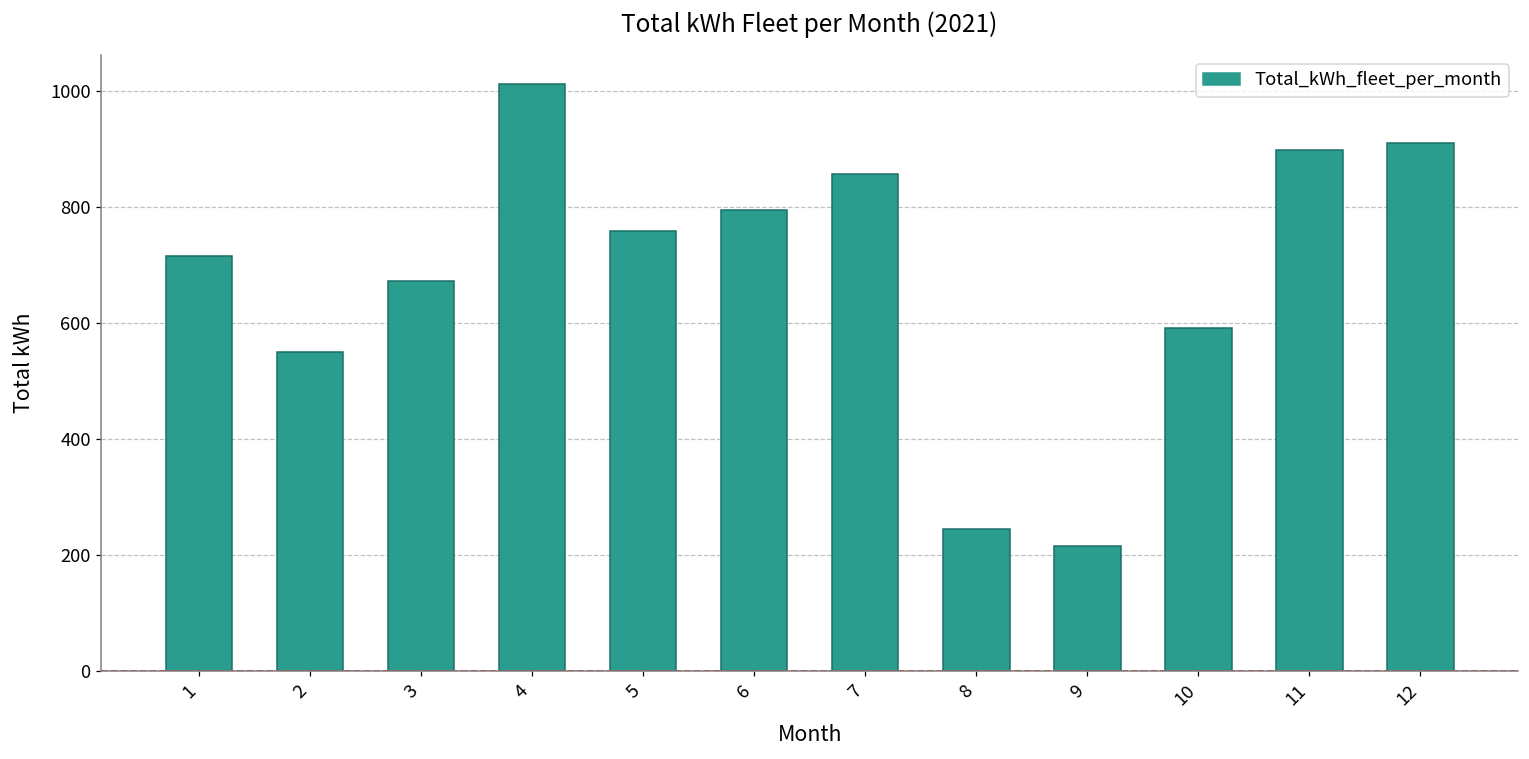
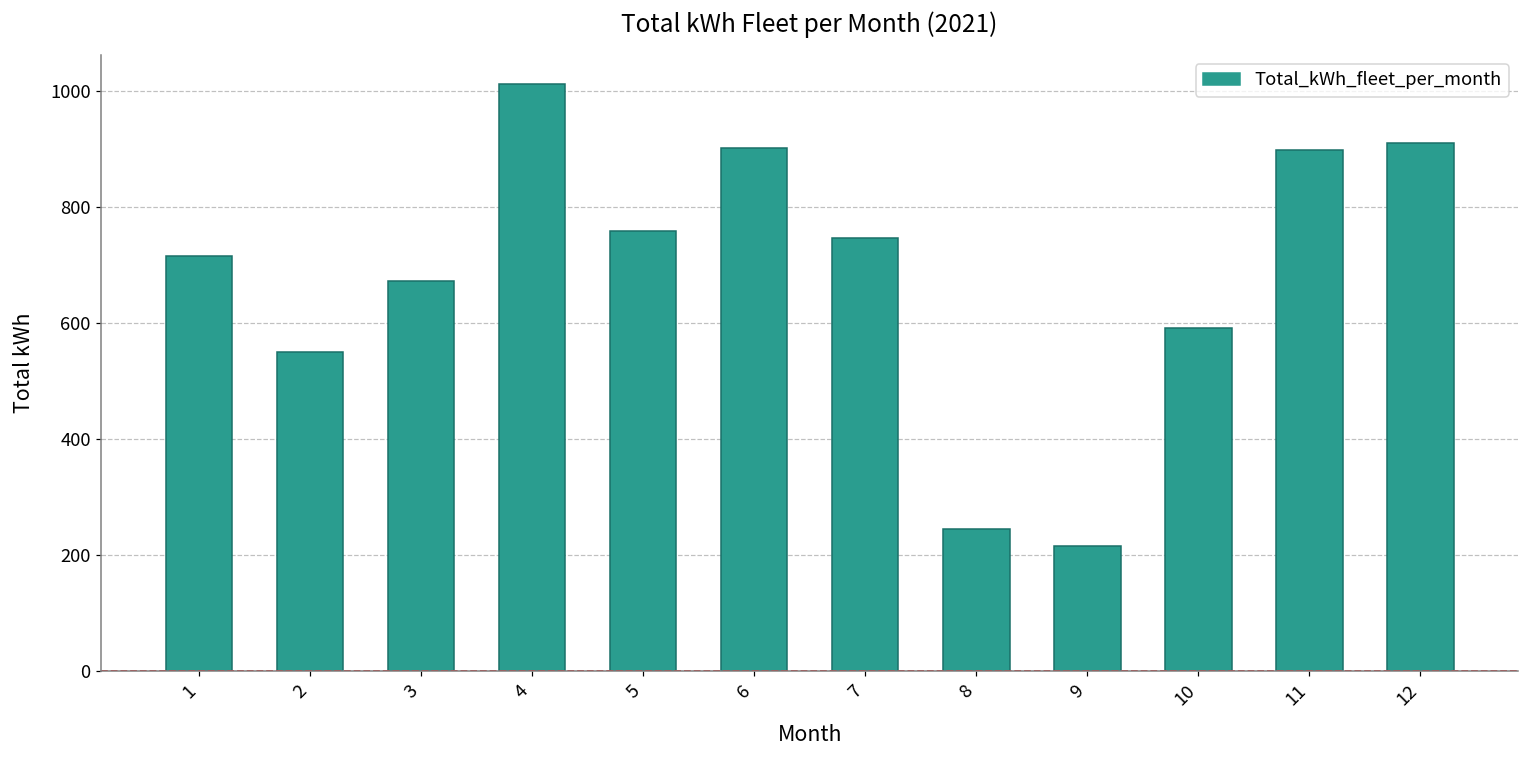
6: 790 -> 900
7: 860 -> 750
